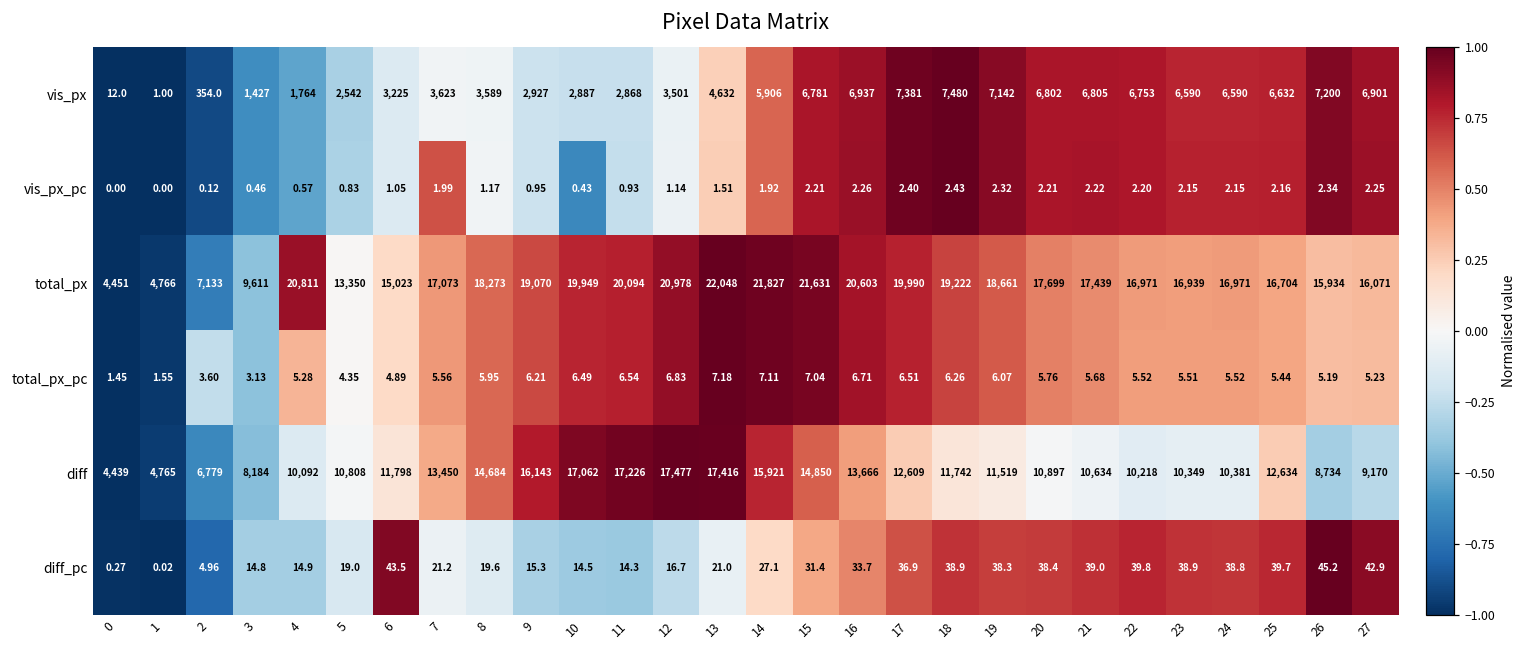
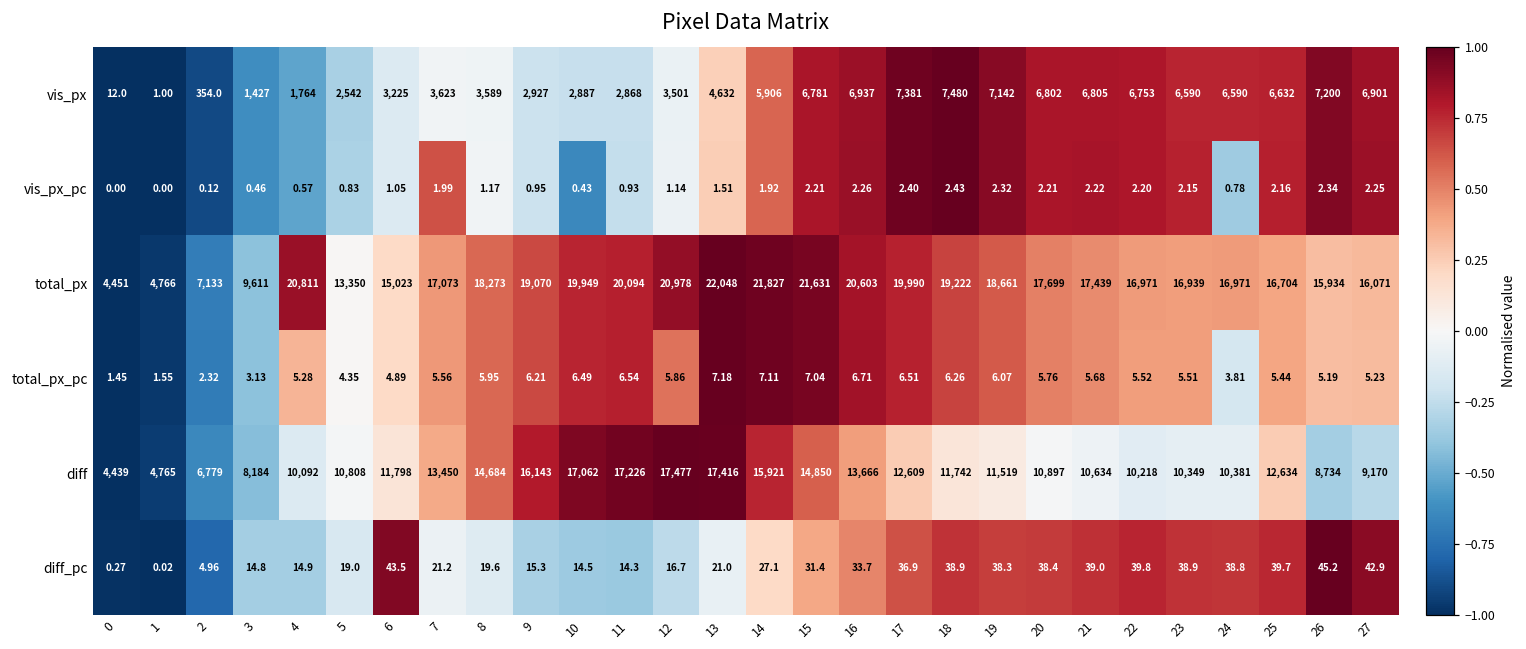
vis_px_pc, 24: 2.15 -> 0.78
total_px_pc, 2: 3.60 -> 2.32
total_px_pc, 12: 6.83 -> 5.86
total_px_pc, 24: 5.52 -> 3.81
